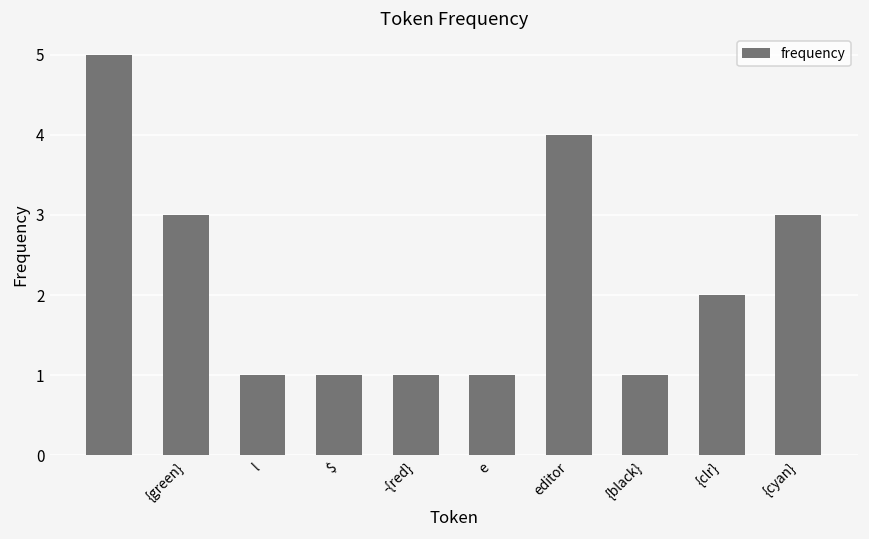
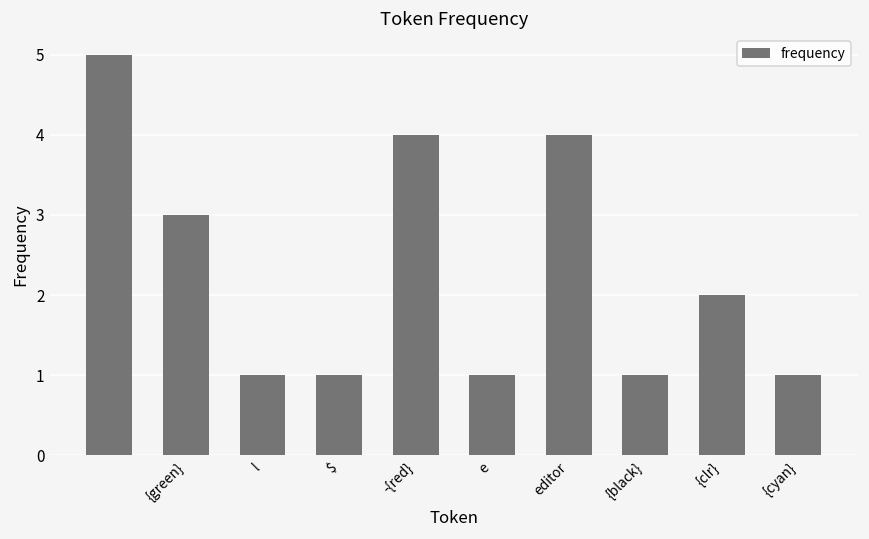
-{red}: 1 -> 4
{cyan}: 3 -> 1
